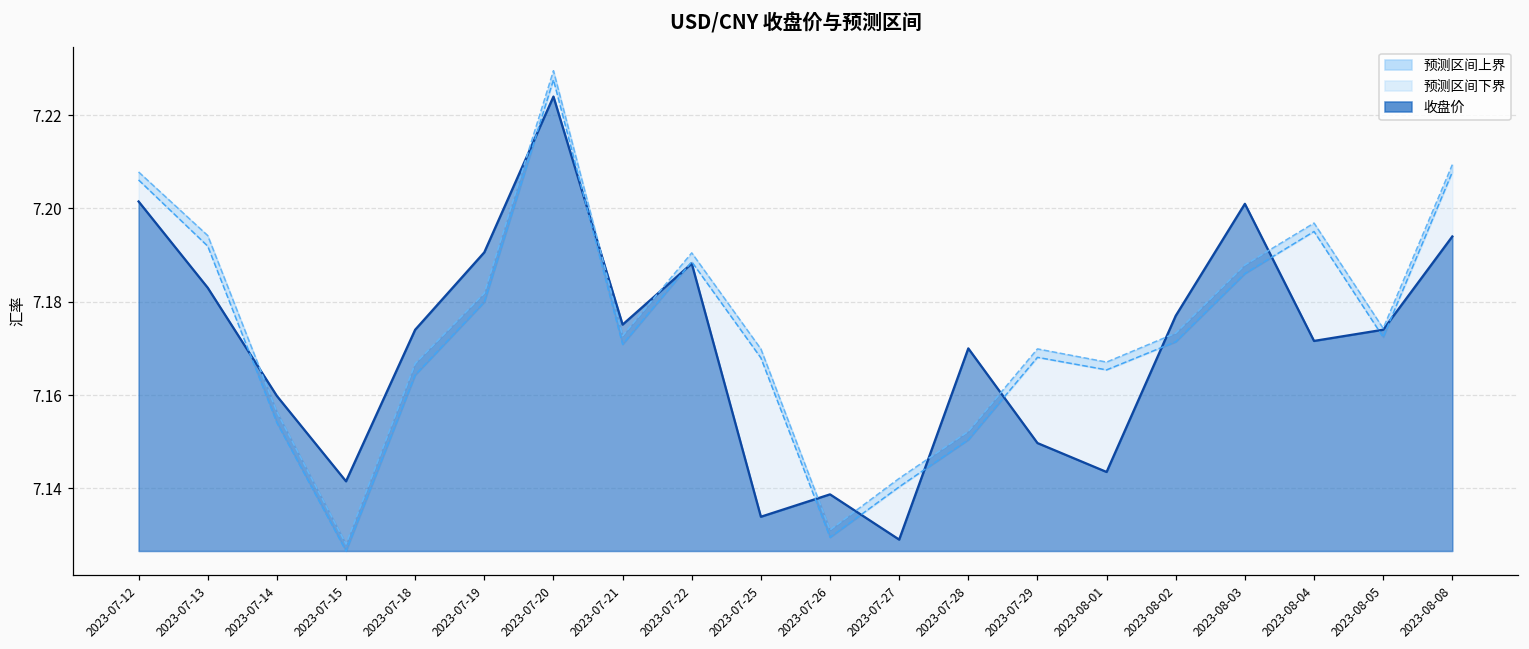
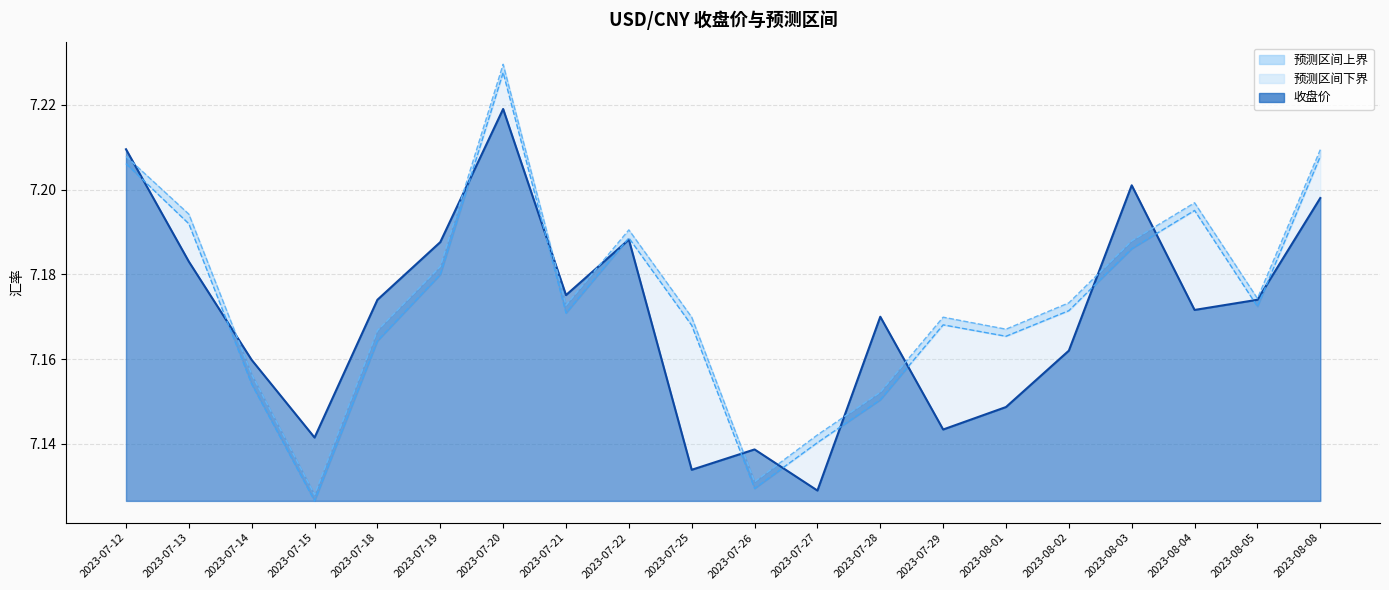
收盘价, 2023-07-12: 7.202 -> 7.210
收盘价, 2023-07-19: 7.191 -> 7.188
收盘价, 2023-07-20: 7.224 -> 7.219
收盘价, 2023-07-29: 7.150 -> 7.143
收盘价, 2023-08-01: 7.144 -> 7.149
收盘价, 2023-08-02: 7.177 -> 7.162
收盘价, 2023-08-08: 7.194 -> 7.198
